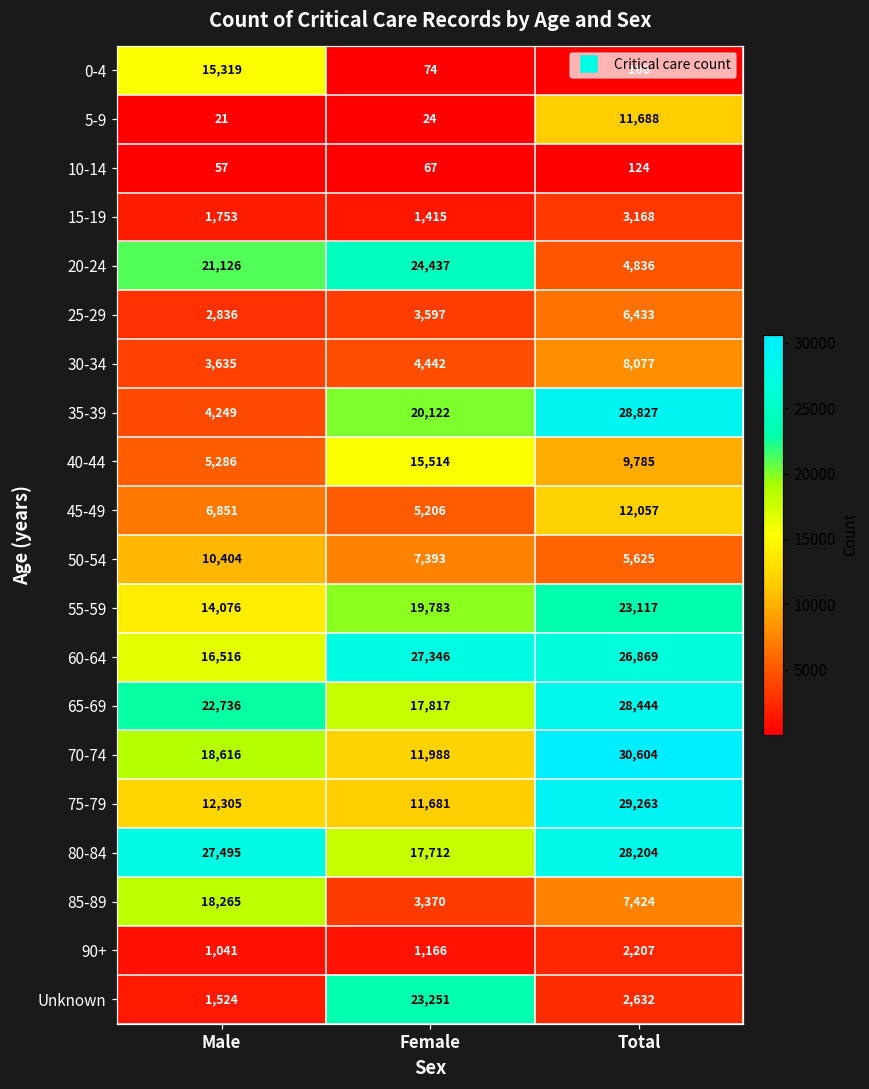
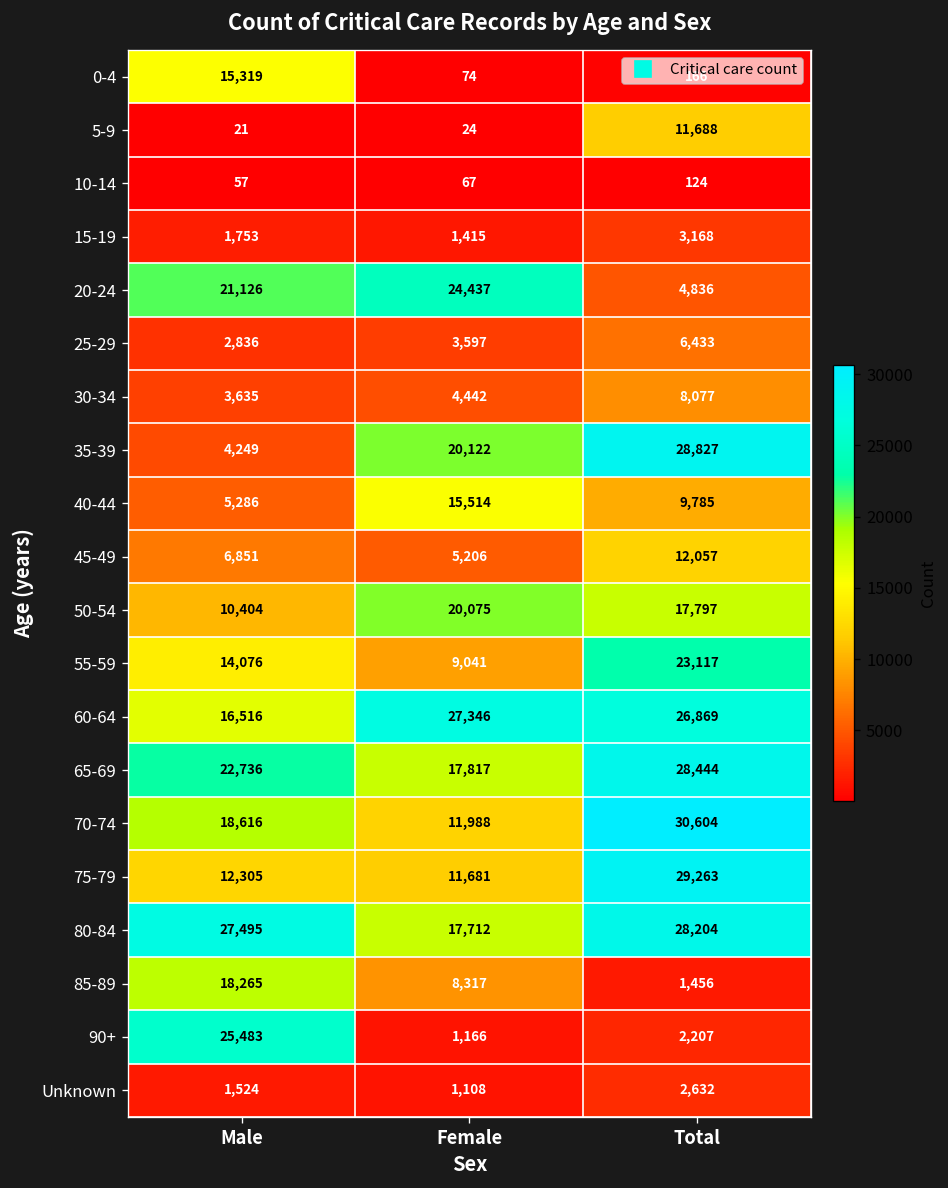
50-54, Female: 7,393 -> 20,075
50-54, Total: 5,625 -> 17,797
55-59, Female: 19,783 -> 9,041
85-89, Female: 3,370 -> 8,317
85-89, Total: 7,424 -> 1,456
90+, Male: 1,041 -> 25,483
Unknown, Female: 23,251 -> 1,108
